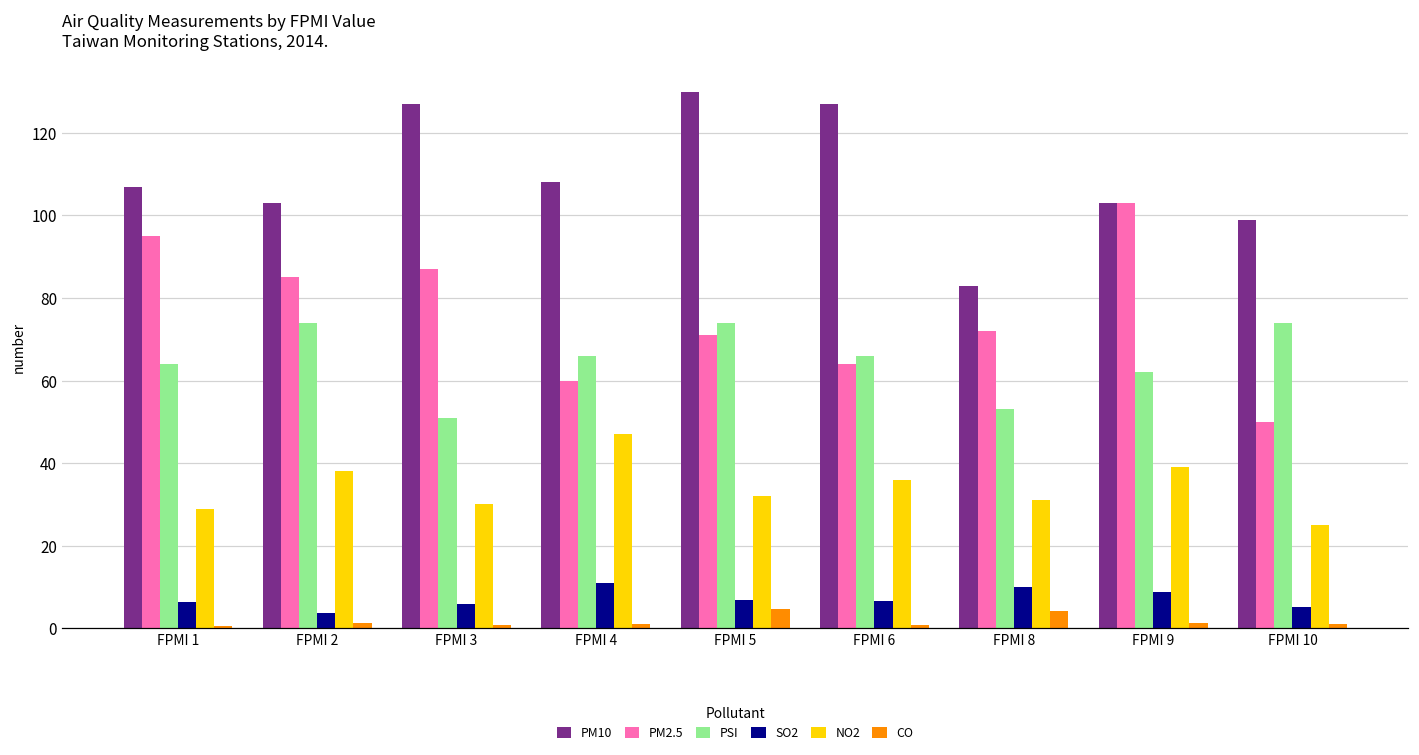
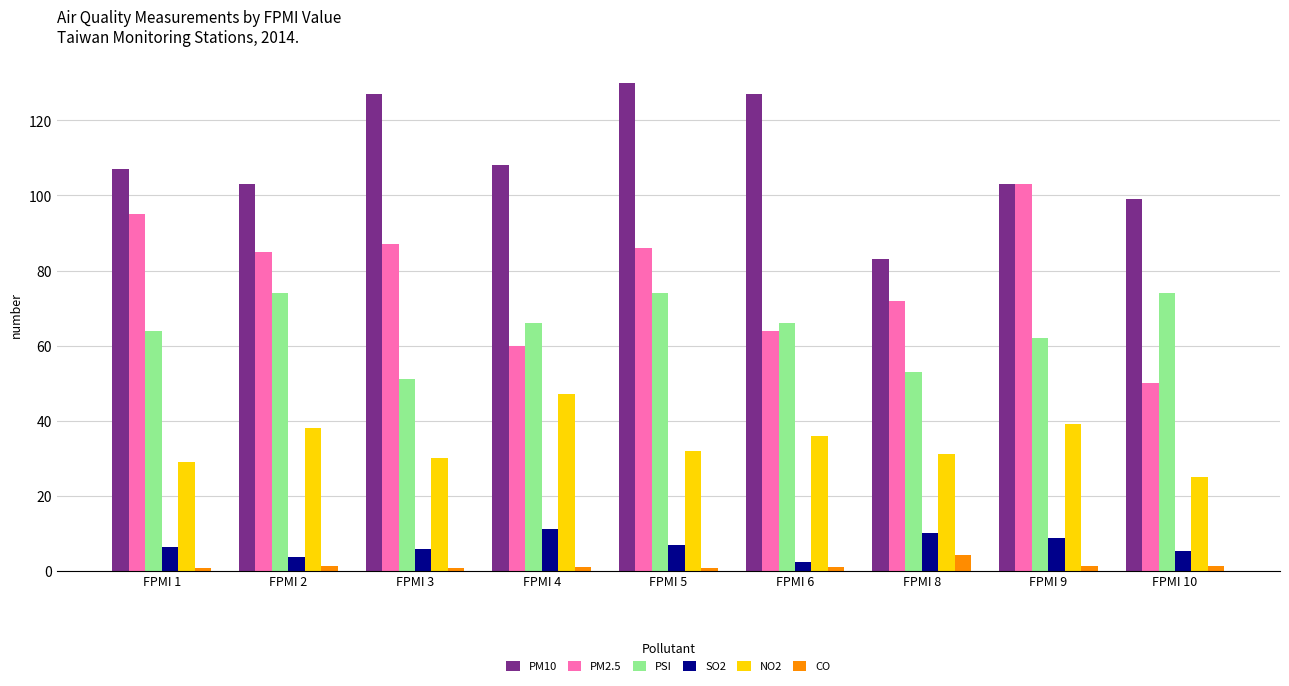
PM2.5, FPMI 5: 71 -> 86
CO, FPMI 5: 5 -> 1
SO2, FPMI 6: 7 -> 2
